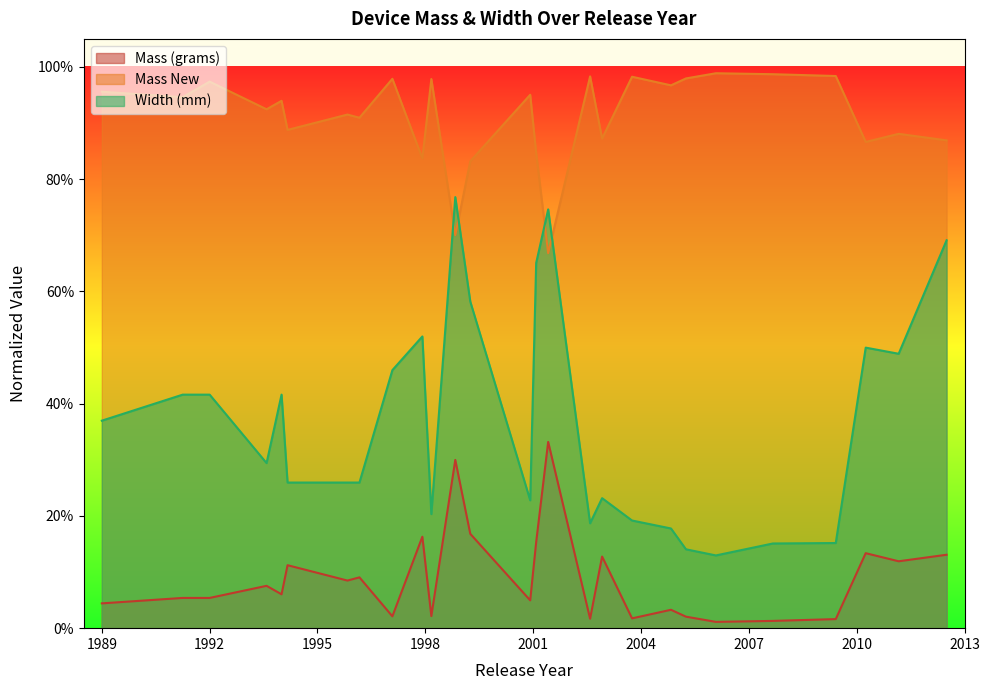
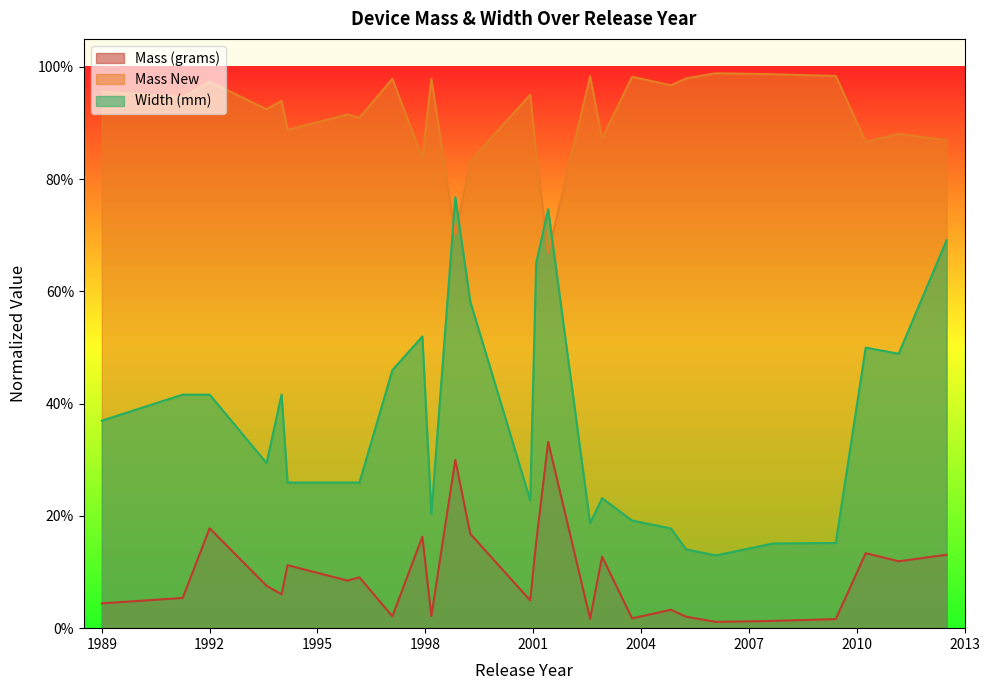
Mass (grams), 1992: 5% -> 18%
